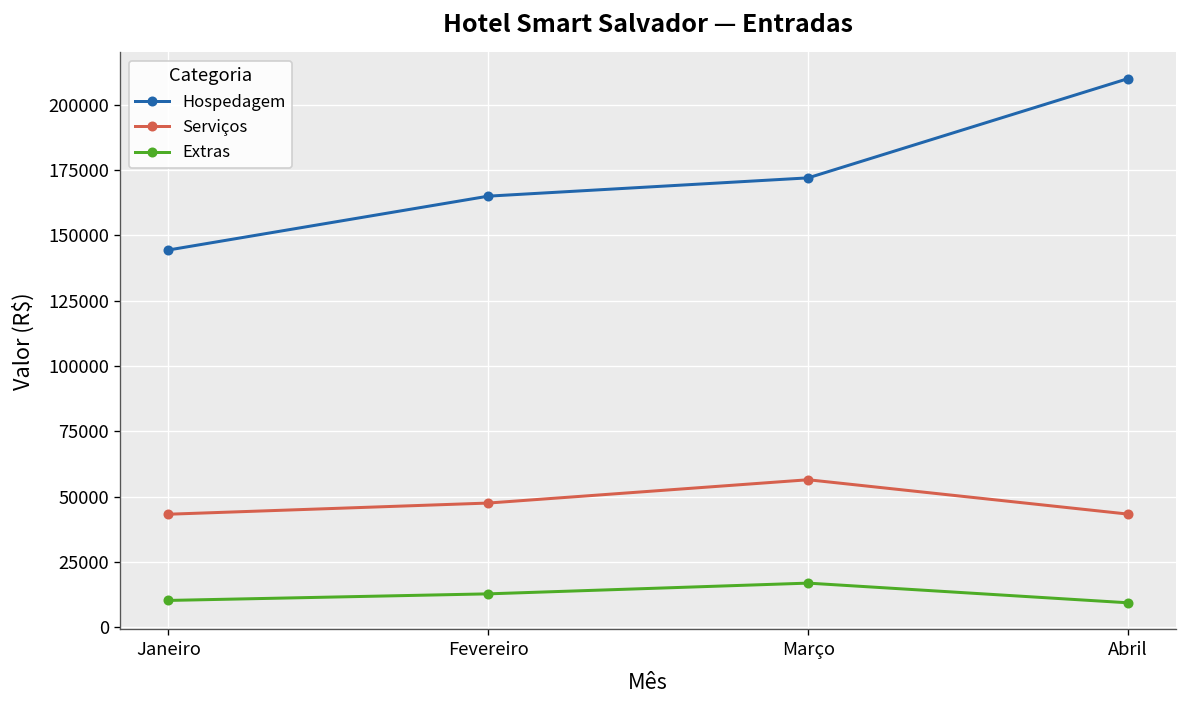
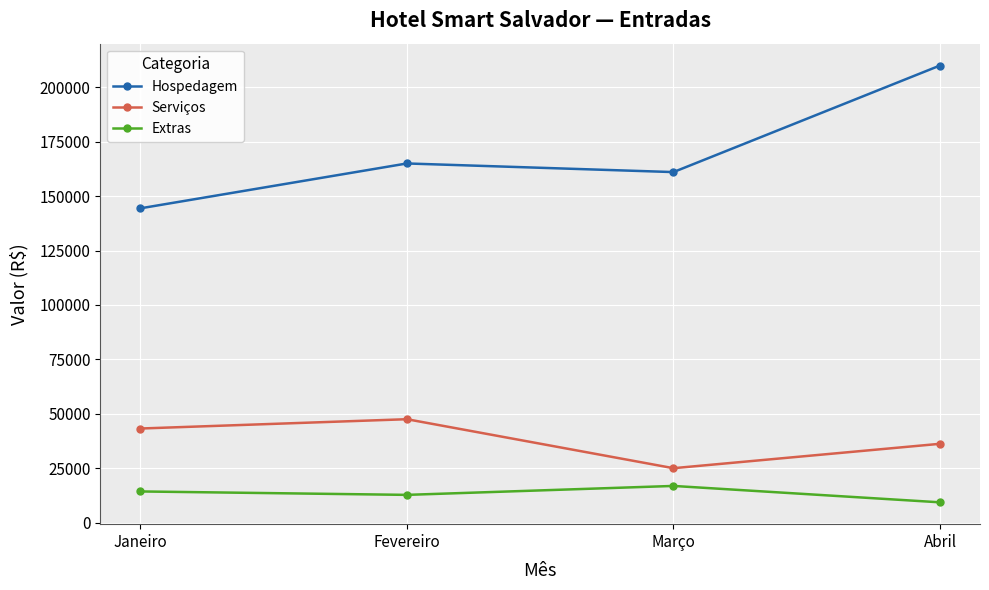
Extras, Janeiro: 10000 -> 14000
Hospedagem, Março: 172000 -> 161000
Serviços, Março: 56000 -> 25000
Serviços, Abril: 43000 -> 36000
